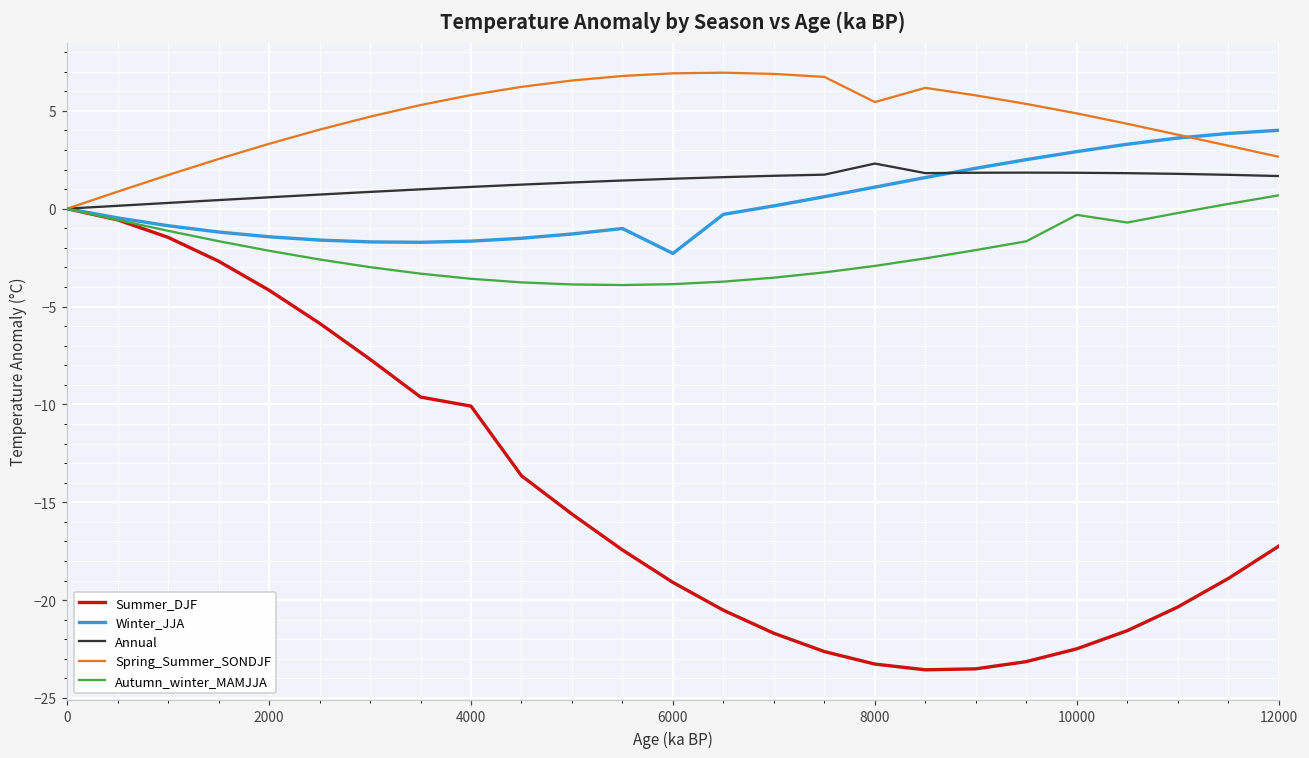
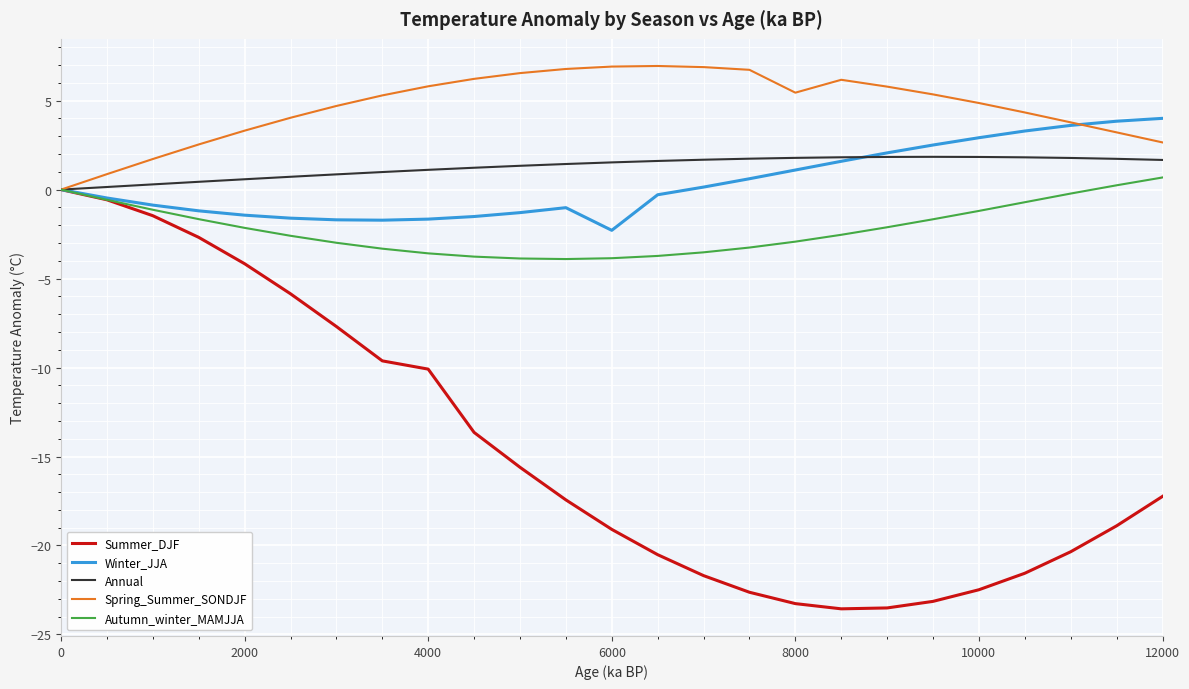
Annual, 8000: 2.3 -> 1.8
Autumn_winter_MAMJJA, 10000: -0.3 -> -1.2
